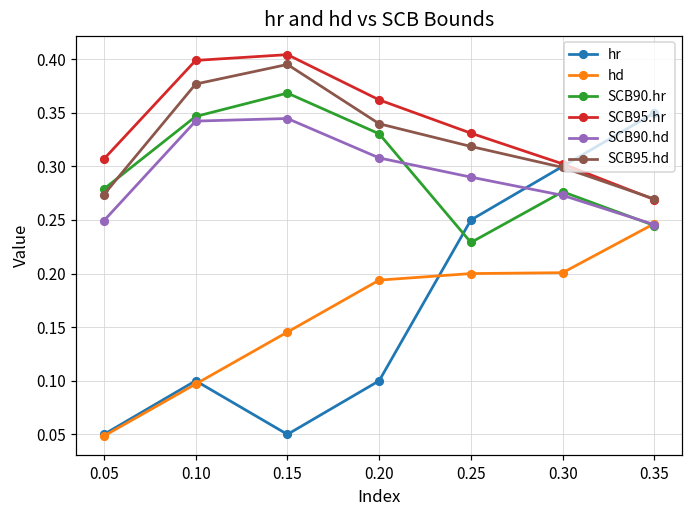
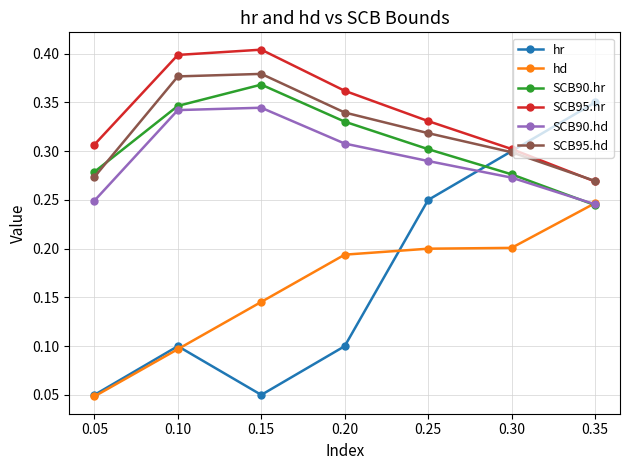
SCB95.hd, 0.15: 0.40 -> 0.38
SCB90.hr, 0.25: 0.23 -> 0.30
